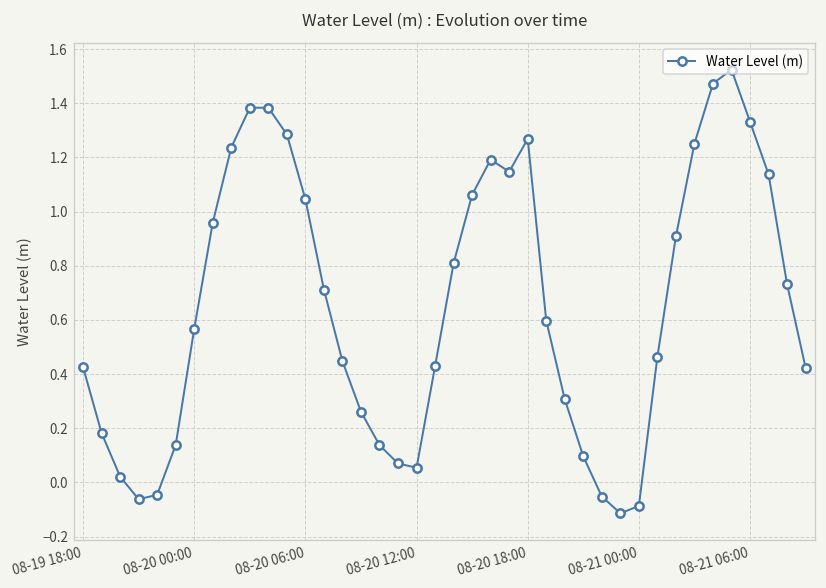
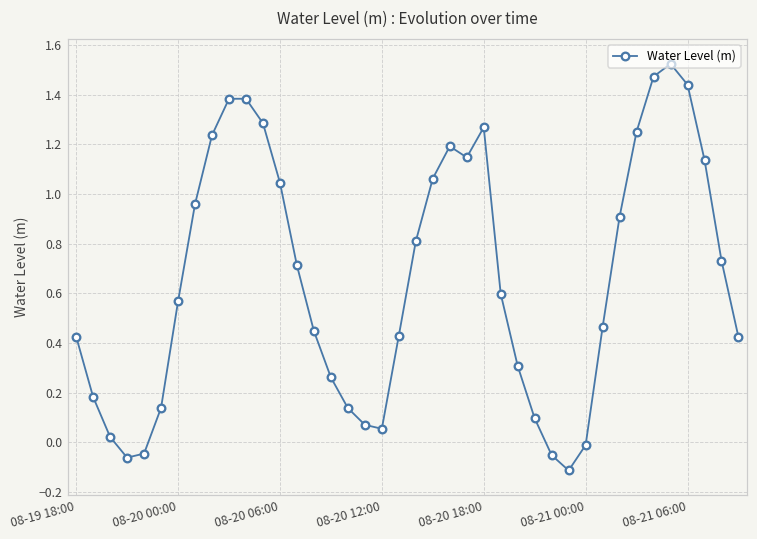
08-21 00:00: -0.09 -> -0.01
08-21 06:00: 1.33 -> 1.44
